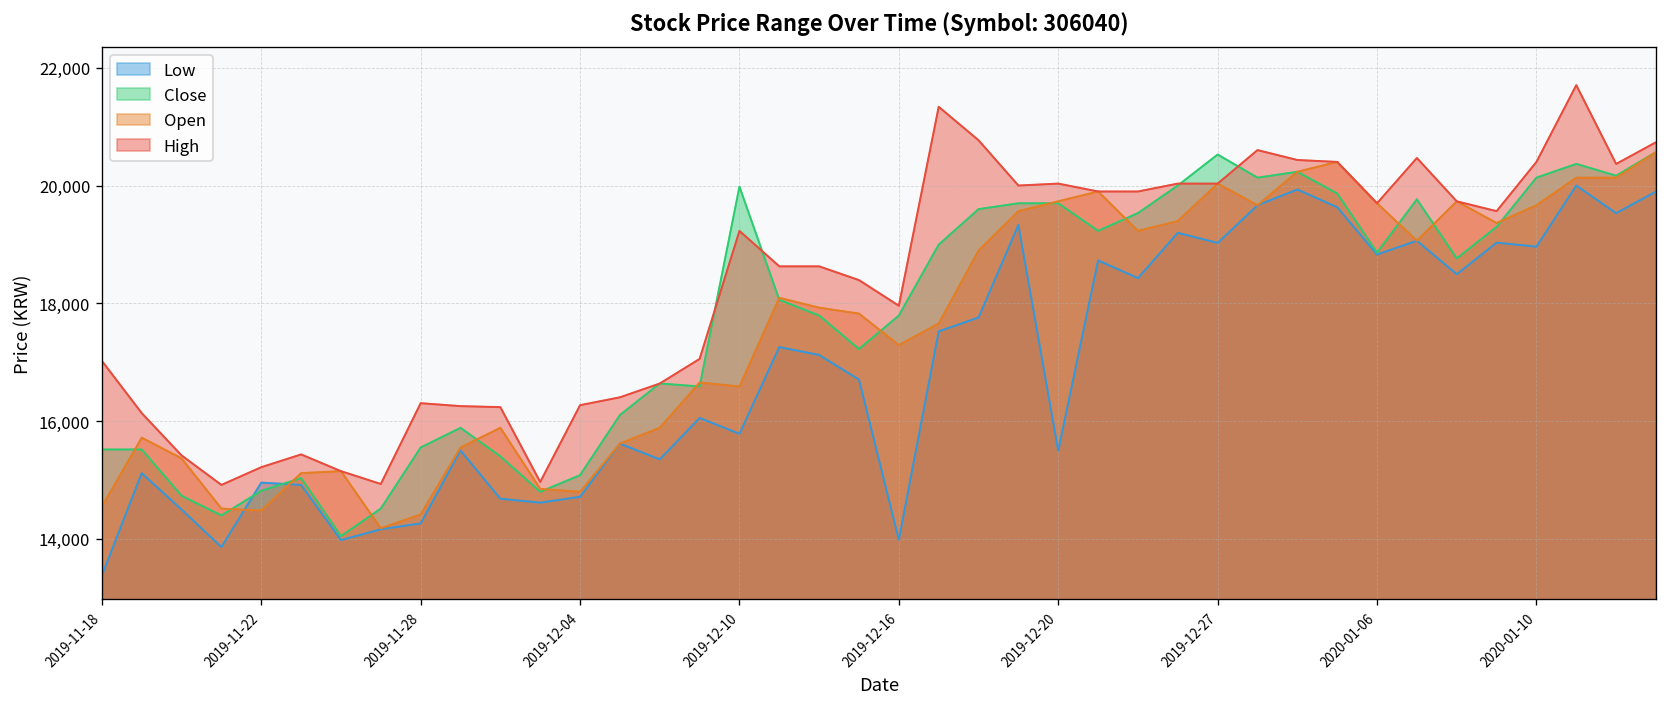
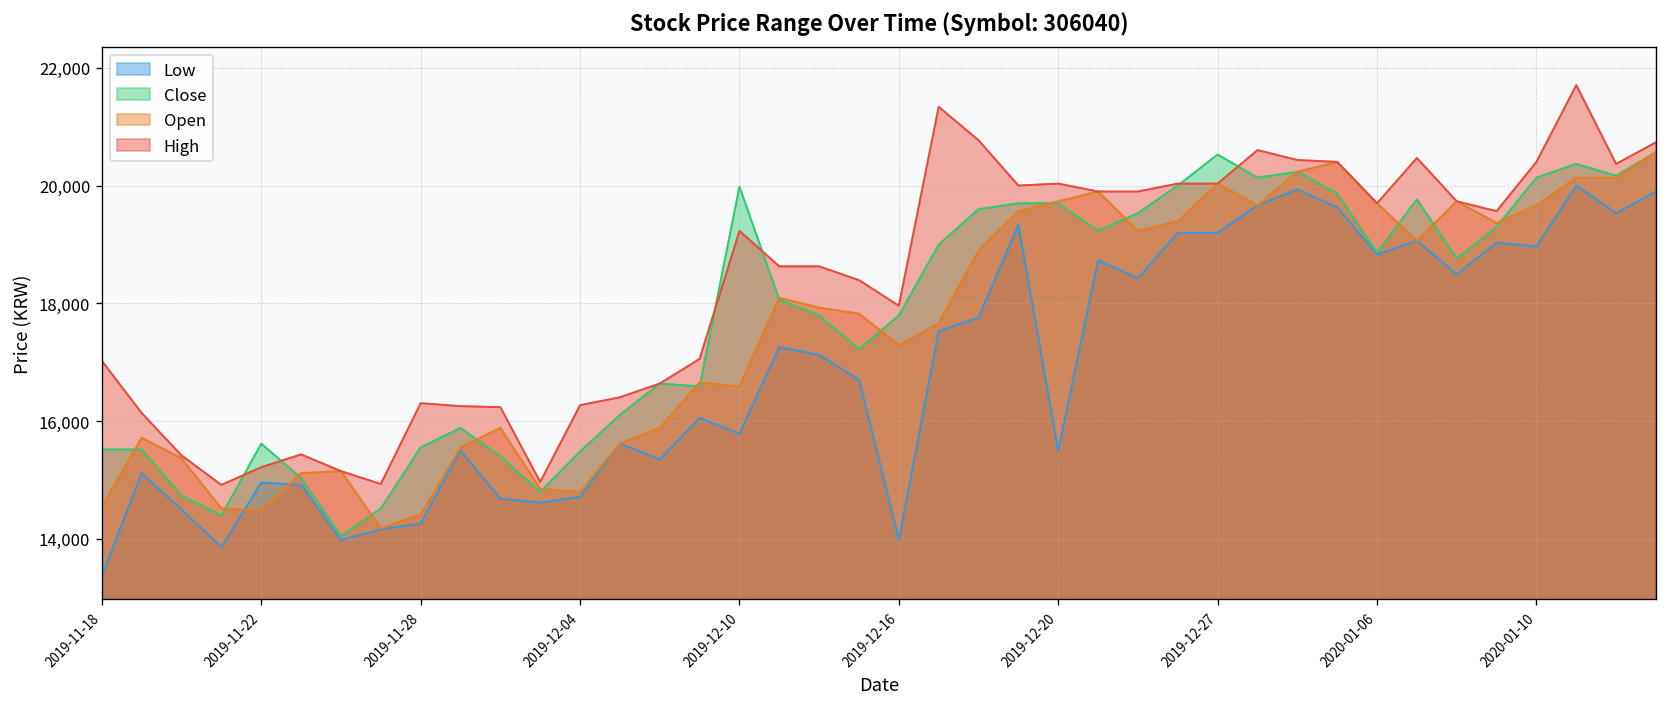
Close, 2019-11-22: 14,800 -> 15,600
Close, 2019-12-04: 15,100 -> 15,500
Low, 2019-12-27: 19,000 -> 19,200
